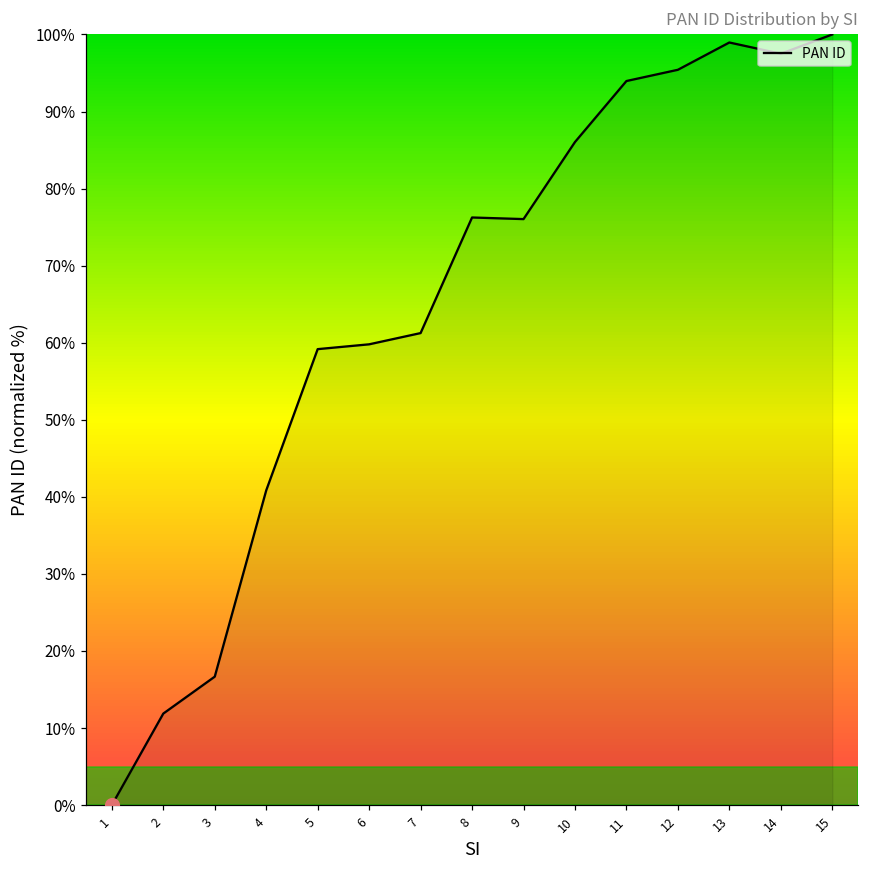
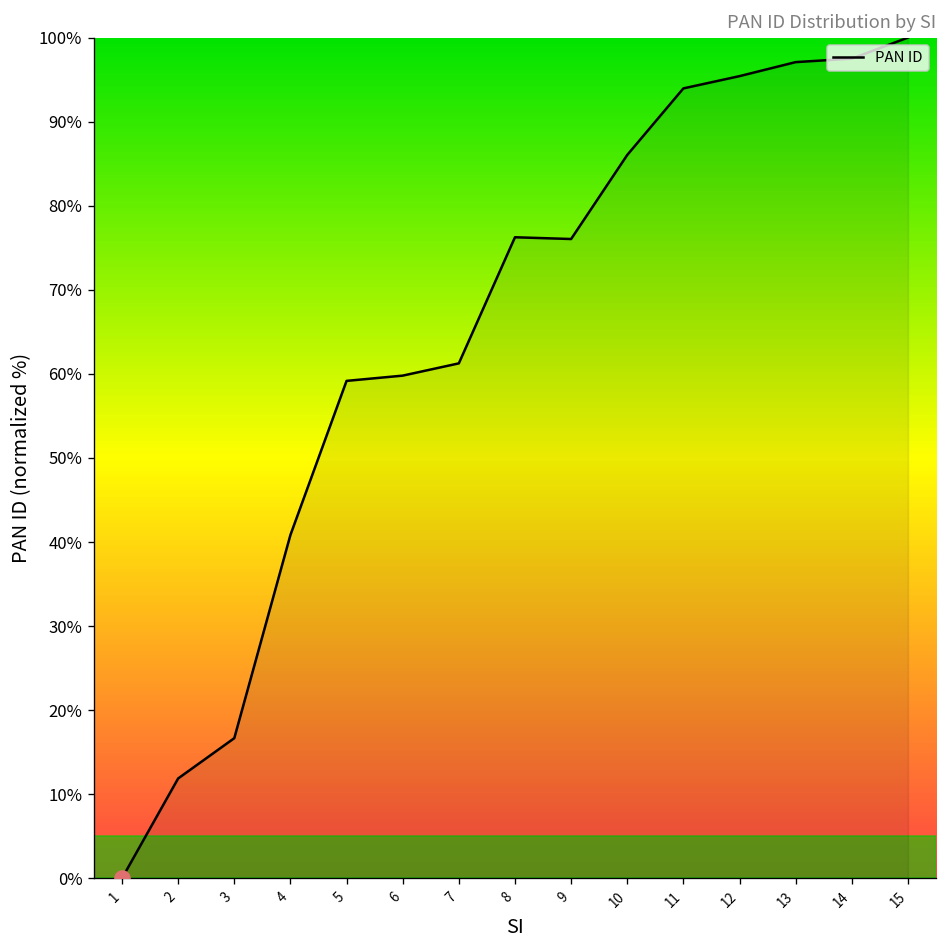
PAN ID, 13: 99% -> 97%
